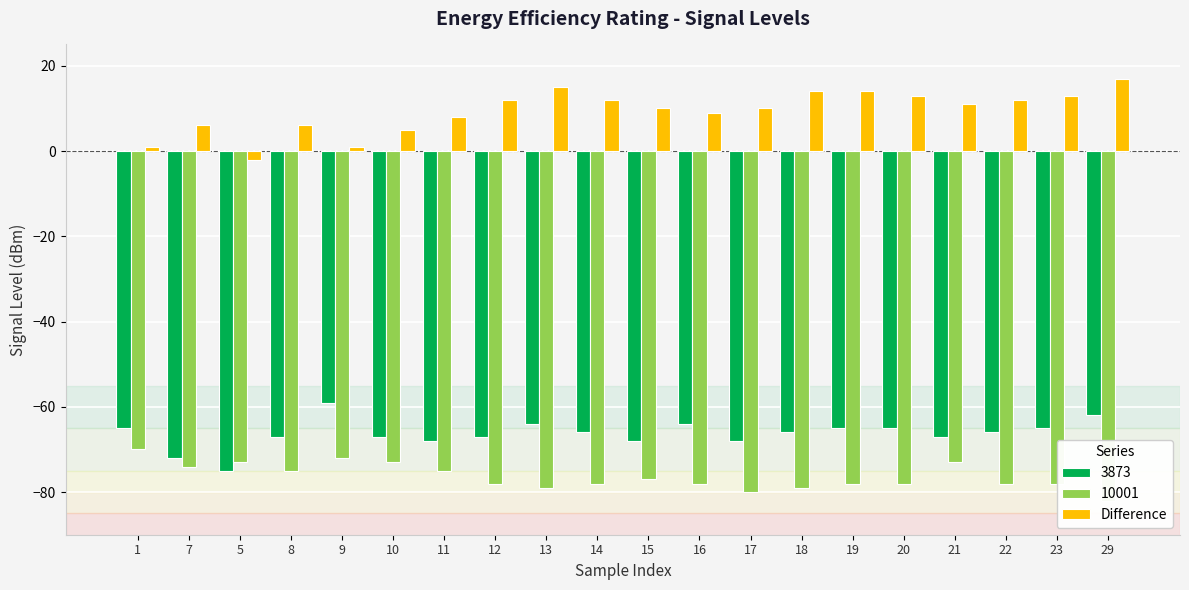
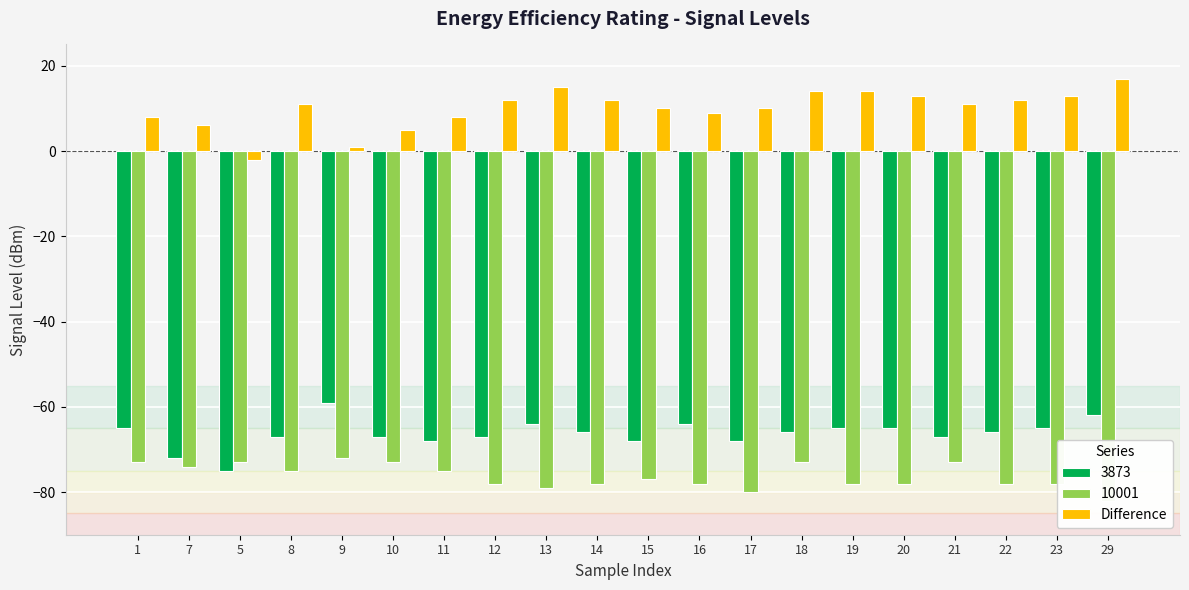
10001, 1: -70 -> -73
Difference, 1: 1 -> 8
Difference, 8: 6 -> 11
10001, 18: -79 -> -73
